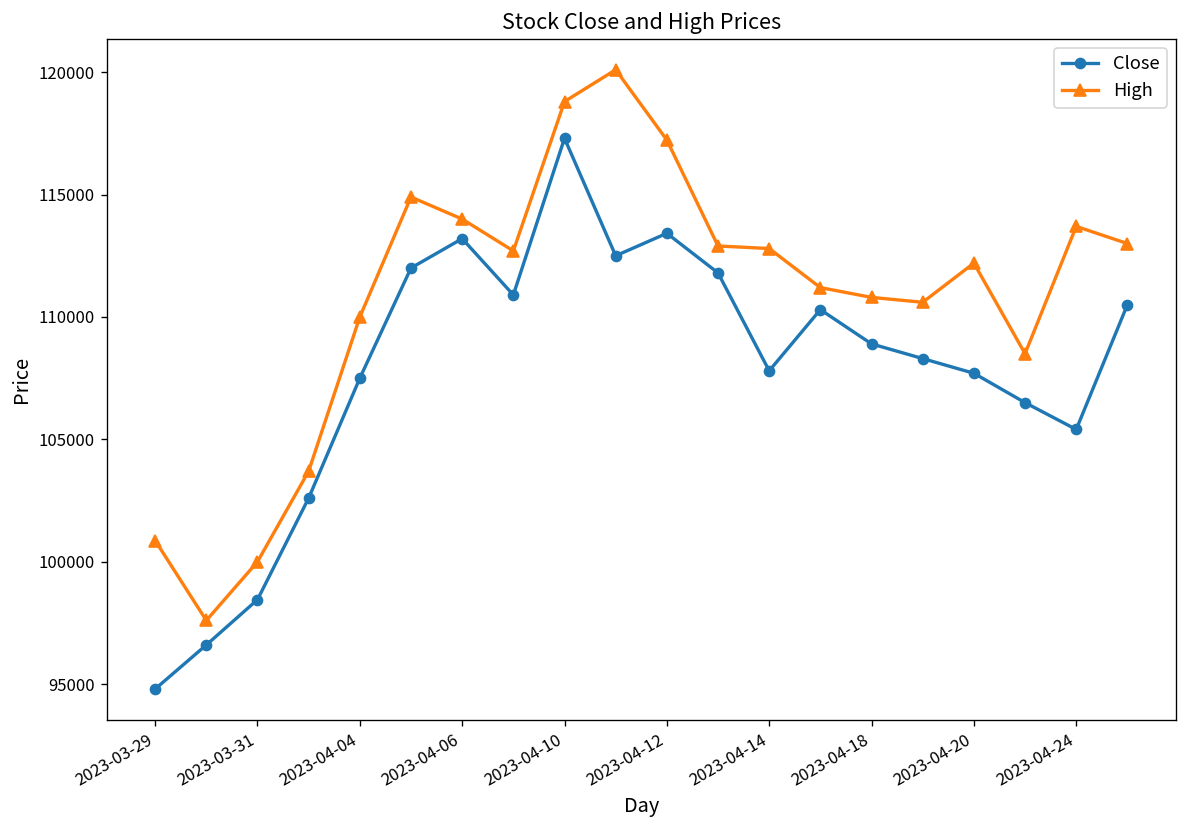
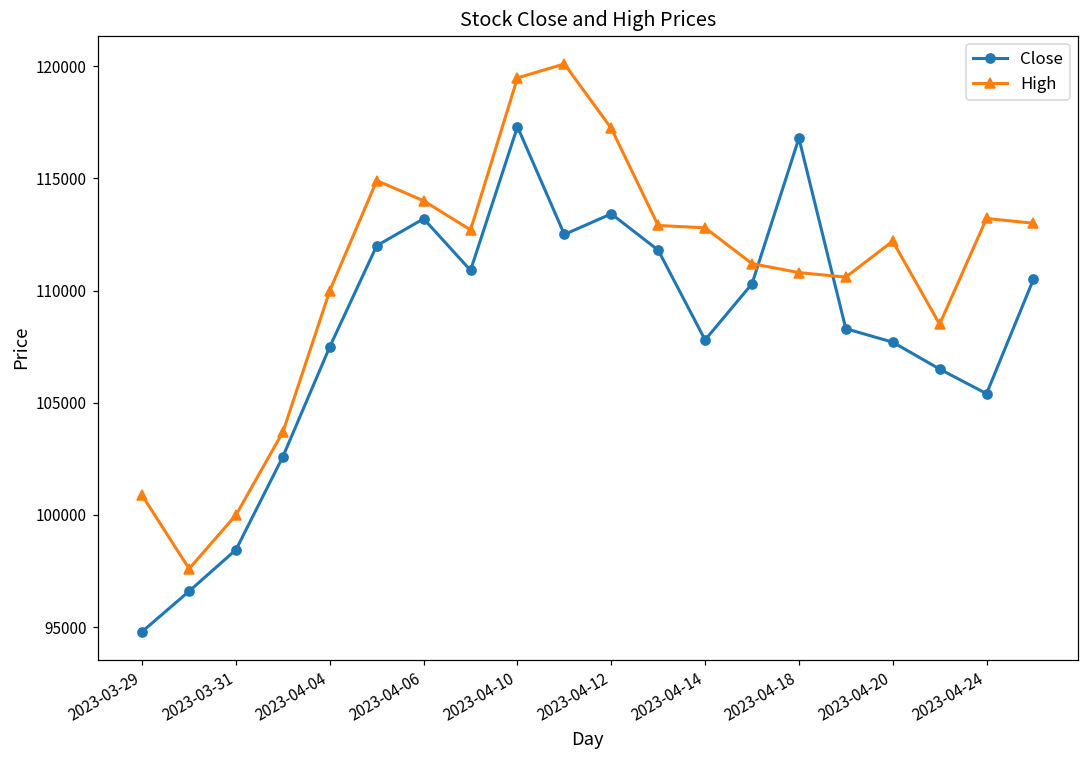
High, 2023-04-10: 118800 -> 119500
Close, 2023-04-18: 108900 -> 116800
High, 2023-04-24: 113700 -> 113200
